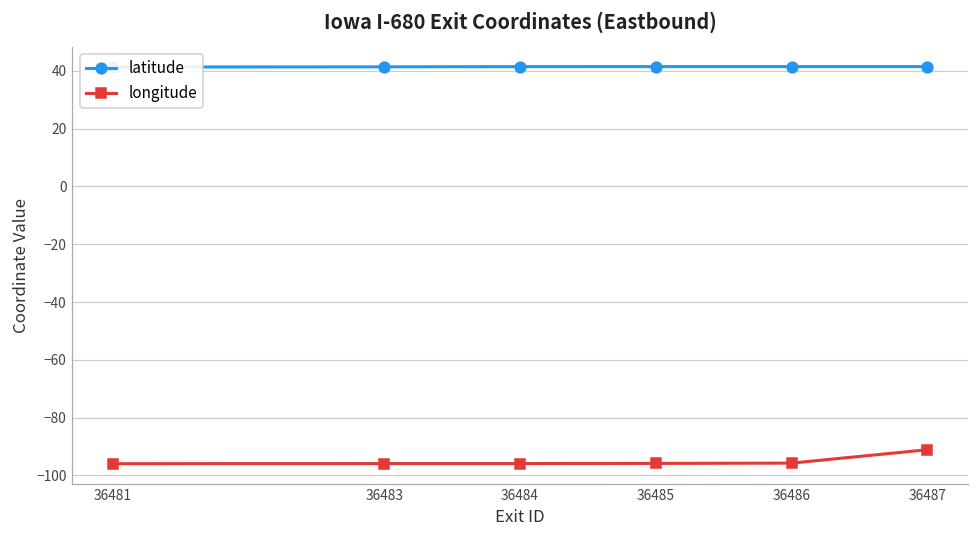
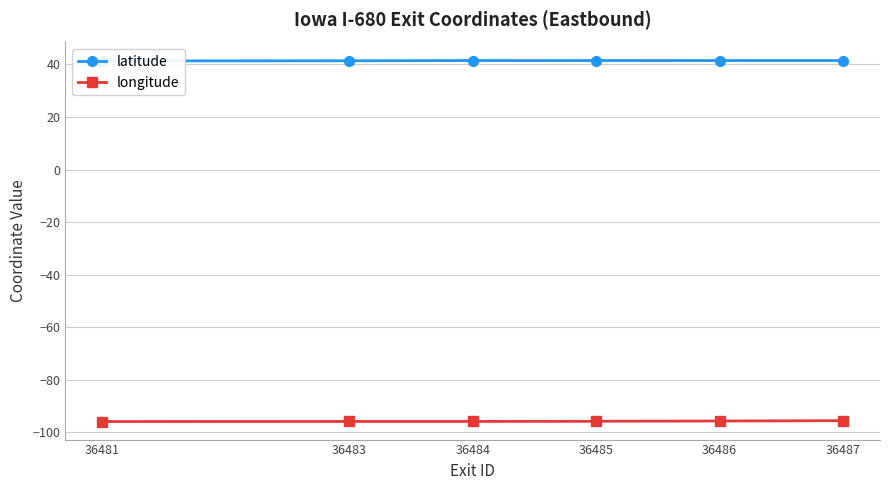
longitude, 36487: -91 -> -96
